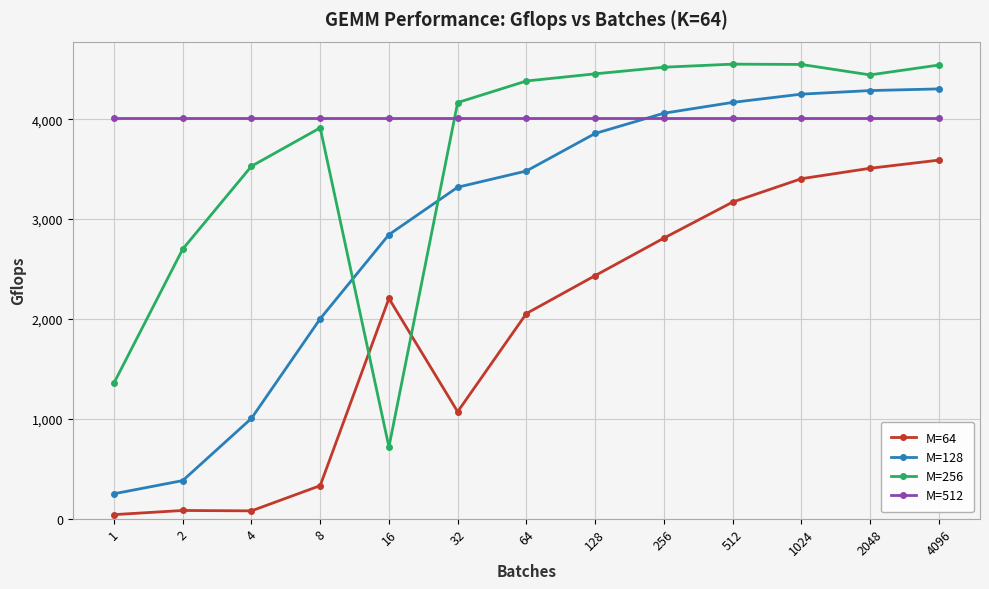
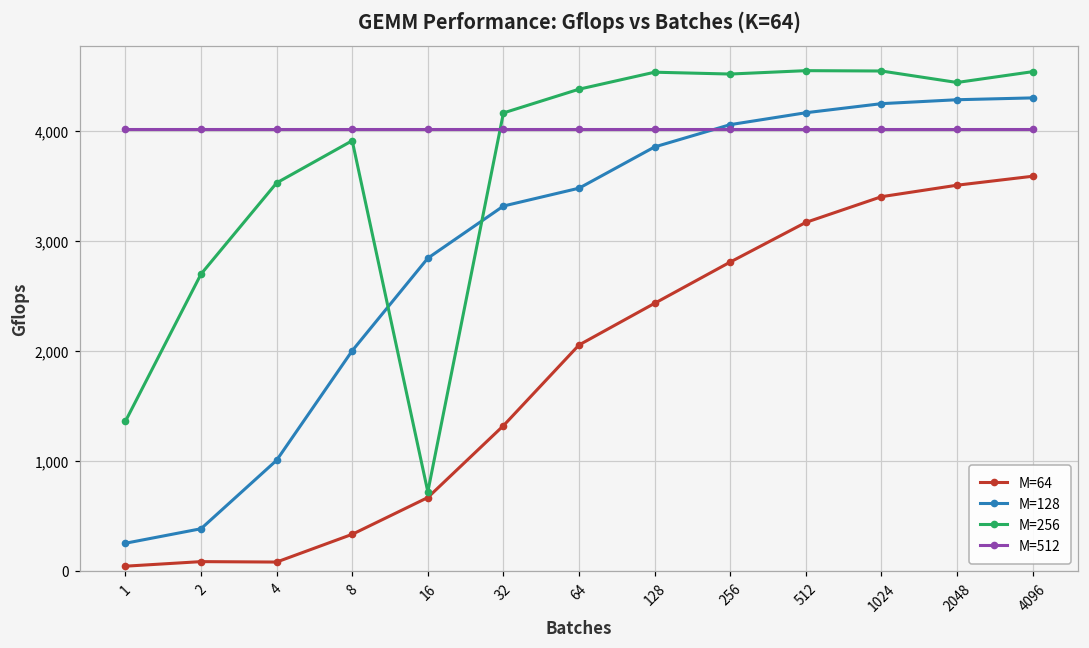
M=64, 16: 2,200 -> 700
M=64, 32: 1,100 -> 1,300
M=256, 128: 4,450 -> 4,540
